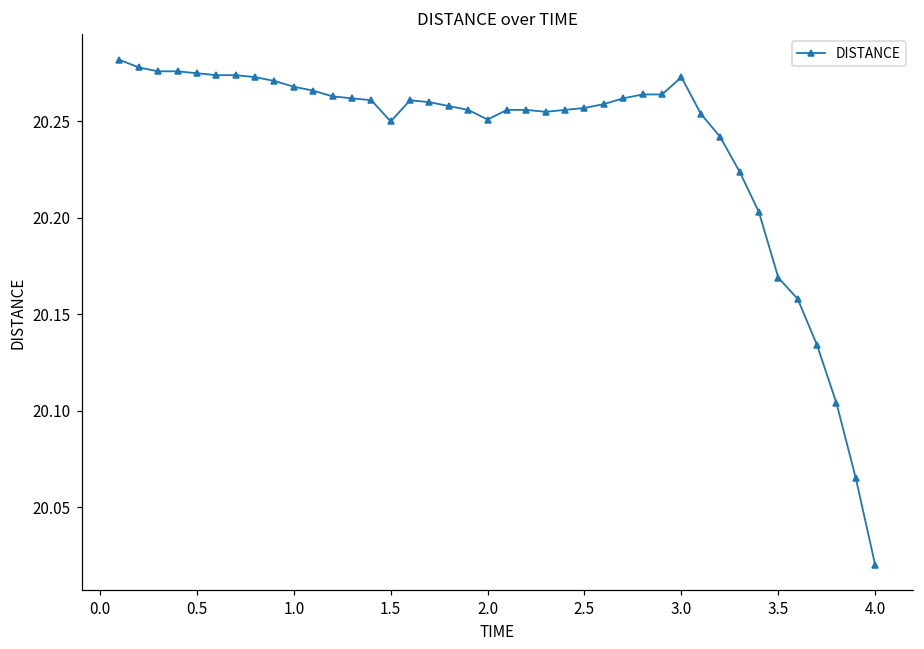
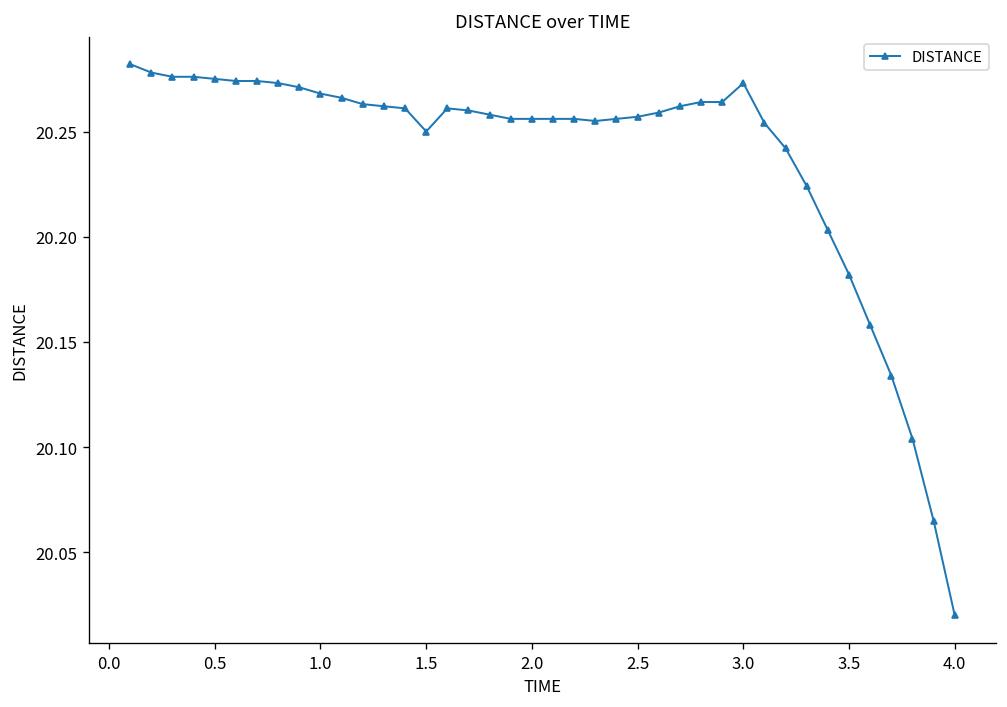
2.0: 20.251 -> 20.256
3.5: 20.169 -> 20.182
